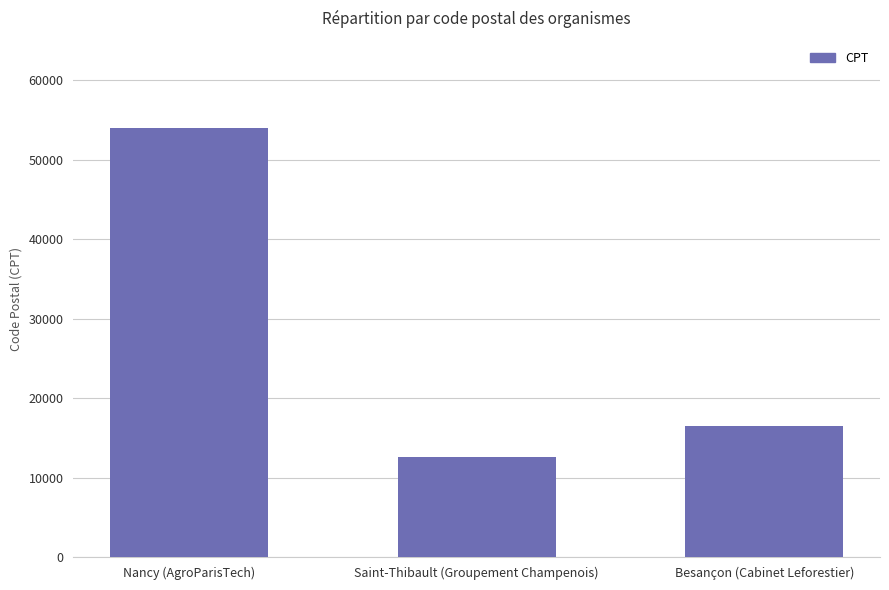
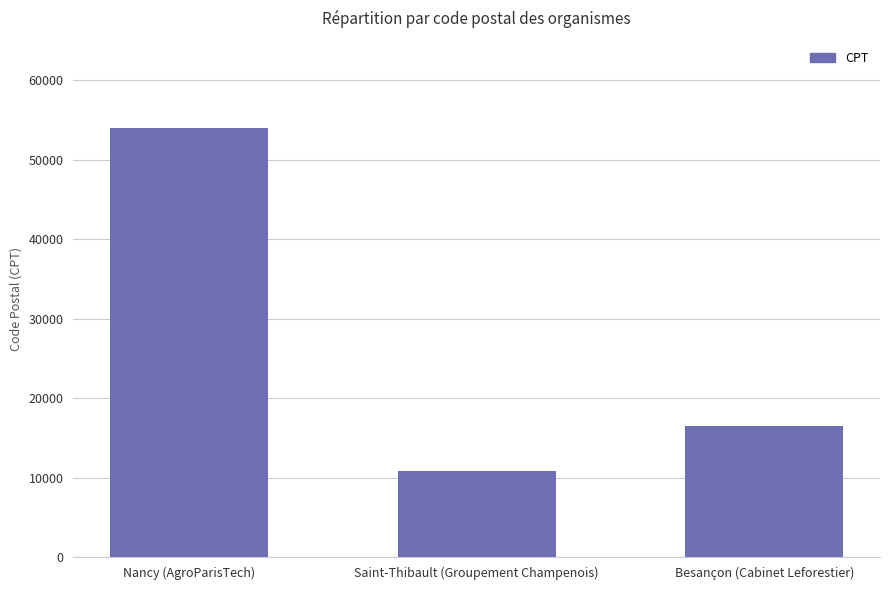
Saint-Thibault (Groupement Champenois): 13000 -> 11000
